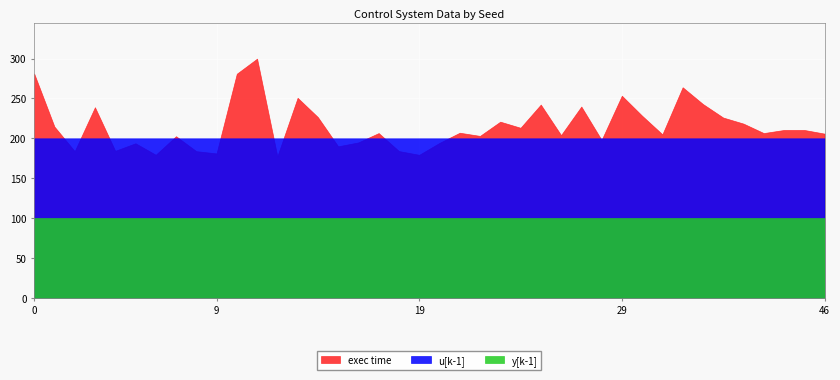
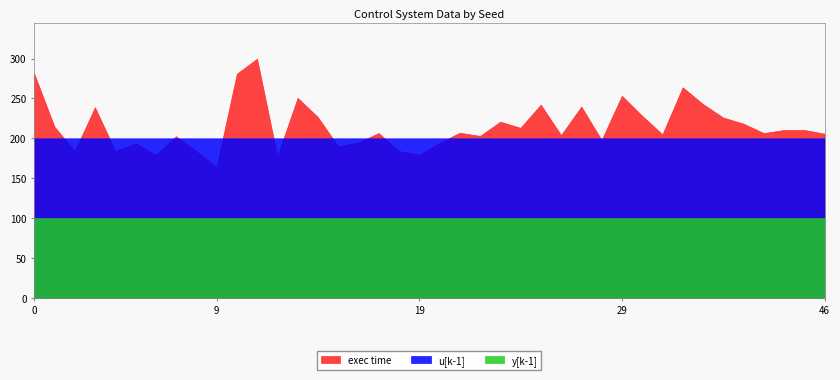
exec time, 9: 180 -> 160
